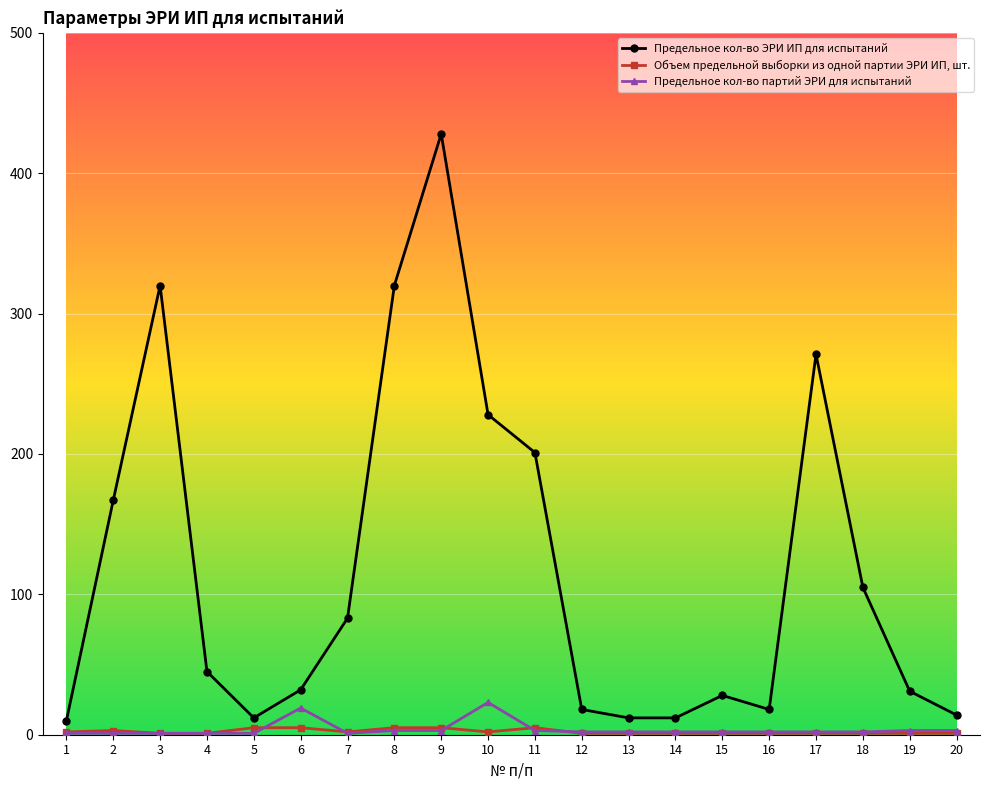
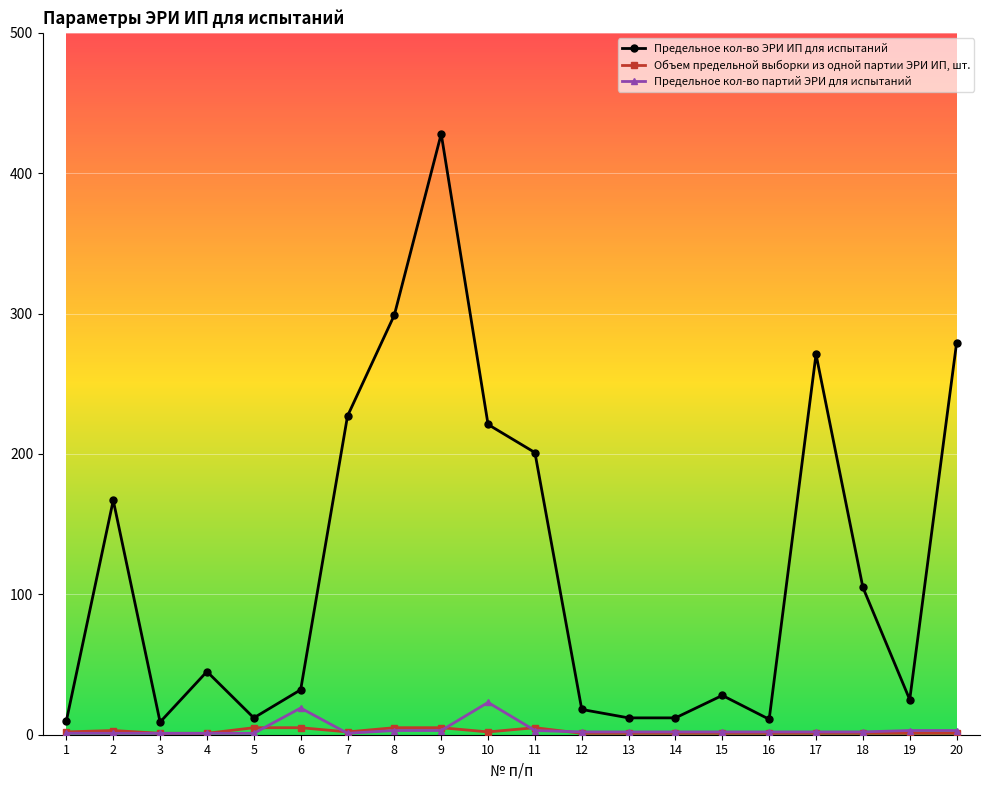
Предельное кол-во ЭРИ ИП для испытаний, 3: 320 -> 9
Предельное кол-во ЭРИ ИП для испытаний, 7: 83 -> 227
Предельное кол-во ЭРИ ИП для испытаний, 8: 320 -> 299
Предельное кол-во ЭРИ ИП для испытаний, 10: 228 -> 221
Предельное кол-во ЭРИ ИП для испытаний, 16: 18 -> 11
Предельное кол-во ЭРИ ИП для испытаний, 19: 31 -> 25
Предельное кол-во ЭРИ ИП для испытаний, 20: 14 -> 279
